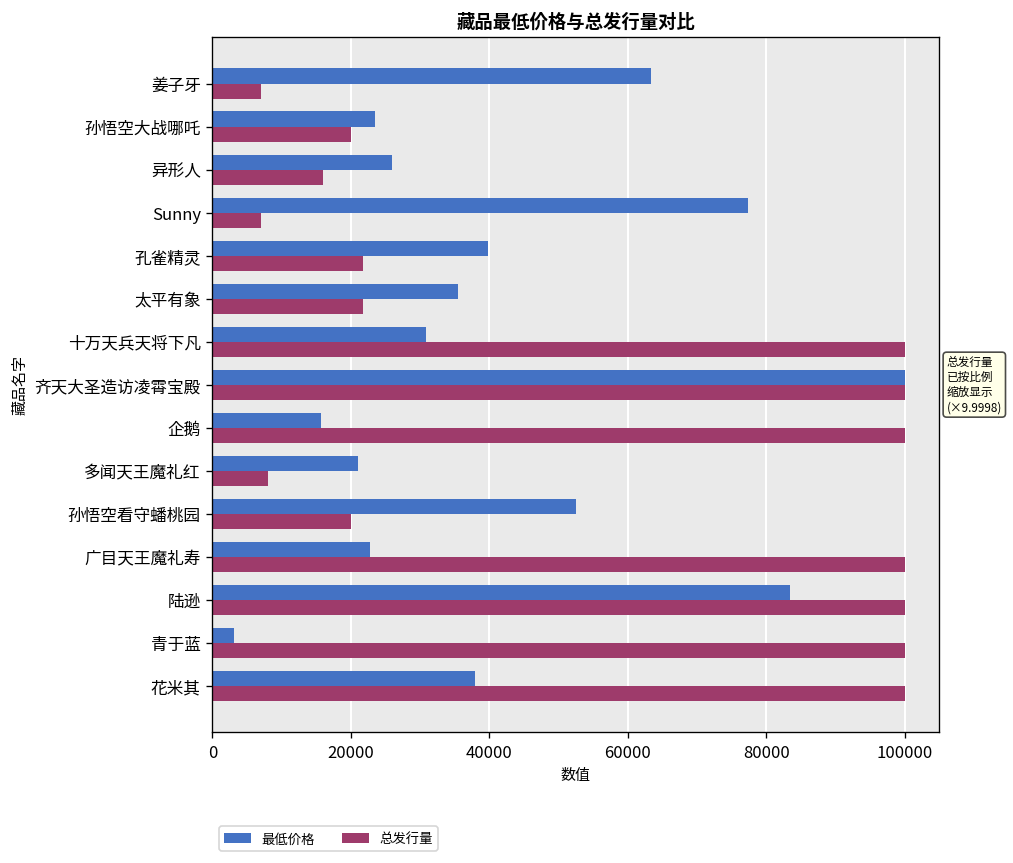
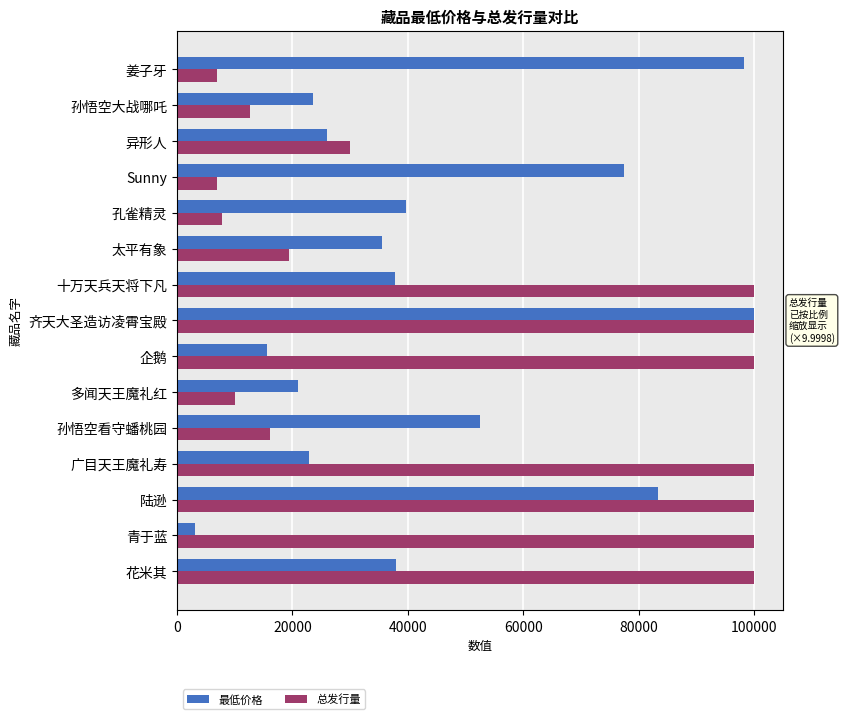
最低价格, 姜子牙: 63000 -> 98000
总发行量, 孙悟空大战哪吒: 20000 -> 13000
总发行量, 异形人: 16000 -> 30000
总发行量, 孔雀精灵: 22000 -> 8000
总发行量, 太平有象: 22000 -> 19000
最低价格, 十万天兵天将下凡: 31000 -> 38000
总发行量, 多闻天王魔礼红: 8000 -> 10000
总发行量, 孙悟空看守蟠桃园: 20000 -> 16000
